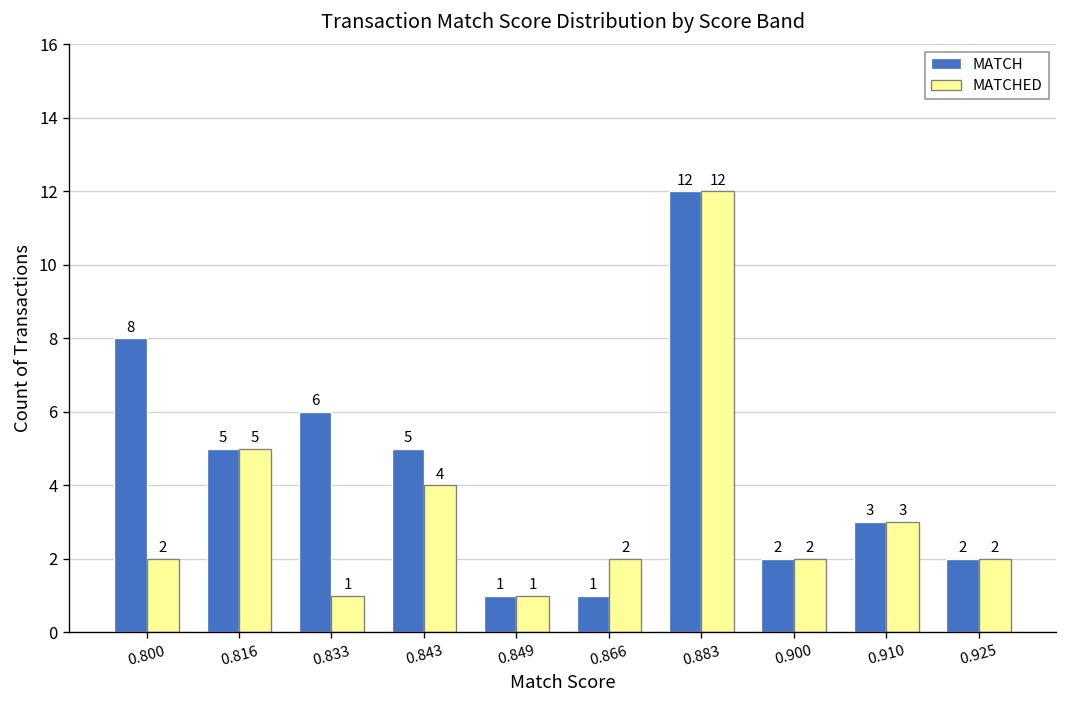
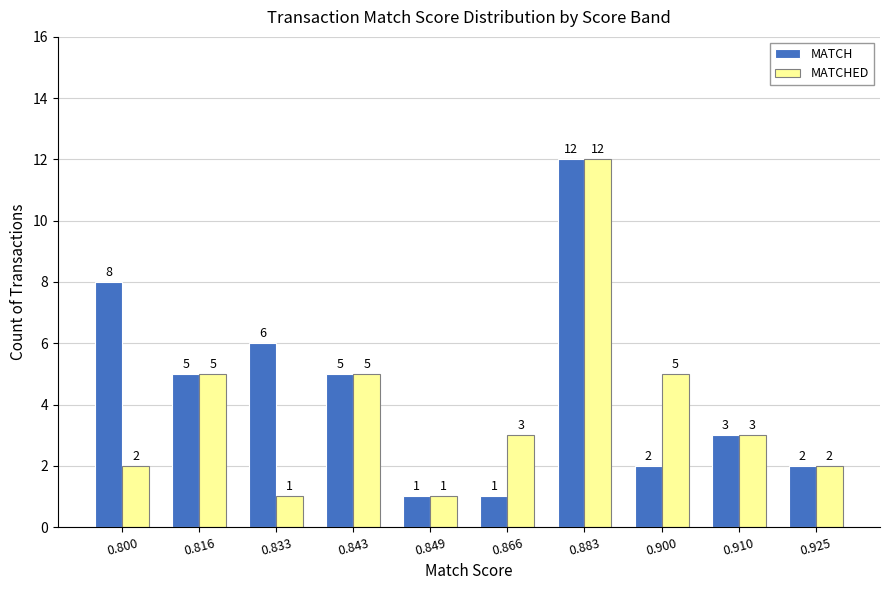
MATCHED, 0.843: 4 -> 5
MATCHED, 0.866: 2 -> 3
MATCHED, 0.900: 2 -> 5
